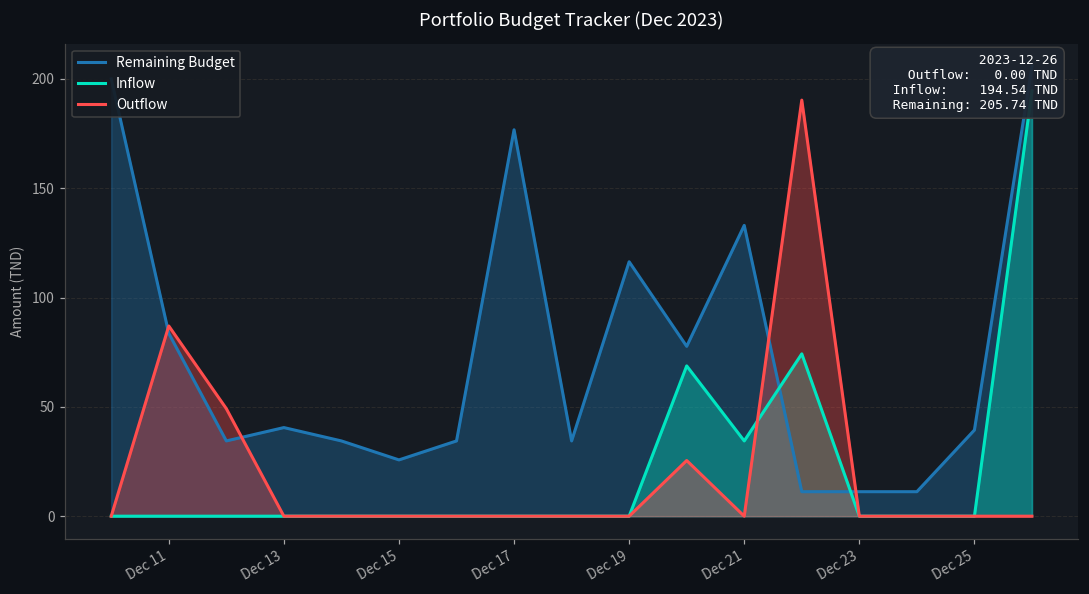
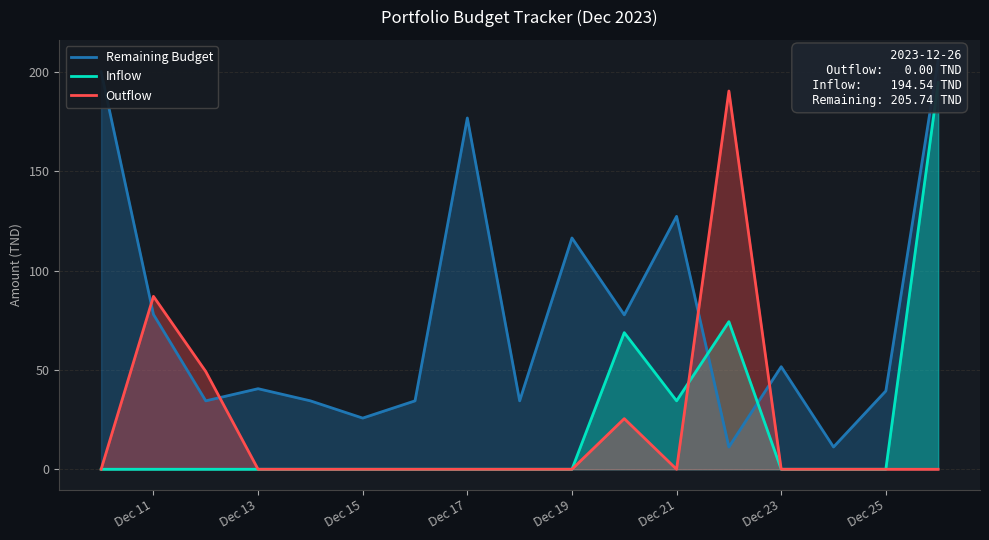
Remaining Budget, Dec 11: 84 -> 78
Remaining Budget, Dec 21: 133 -> 127
Remaining Budget, Dec 23: 11 -> 52
